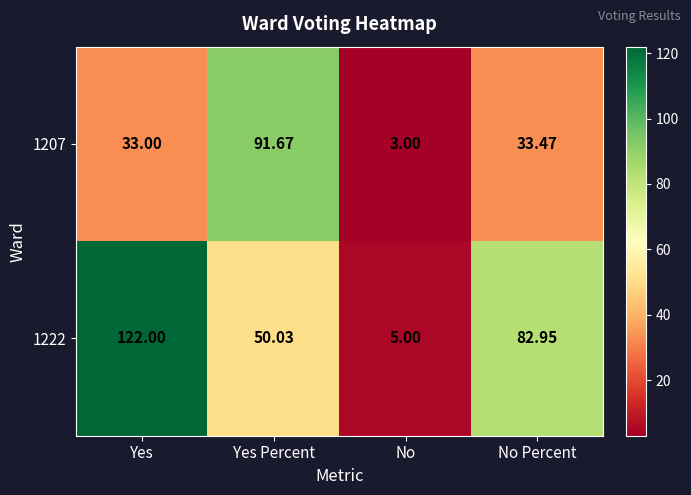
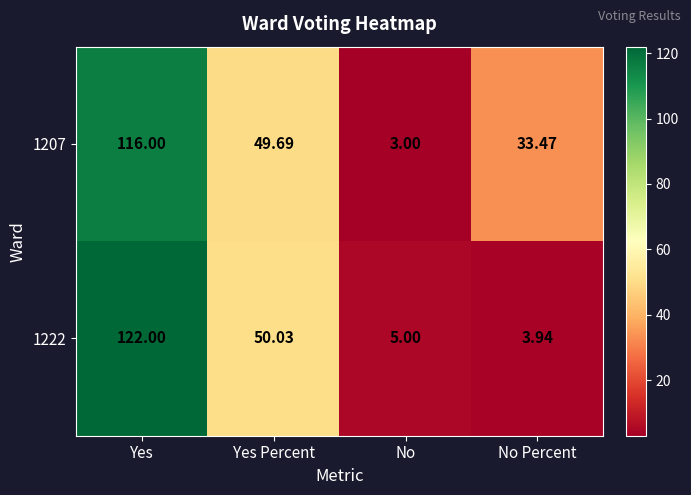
1207, Yes: 33.00 -> 116.00
1207, Yes Percent: 91.67 -> 49.69
1222, No Percent: 82.95 -> 3.94
